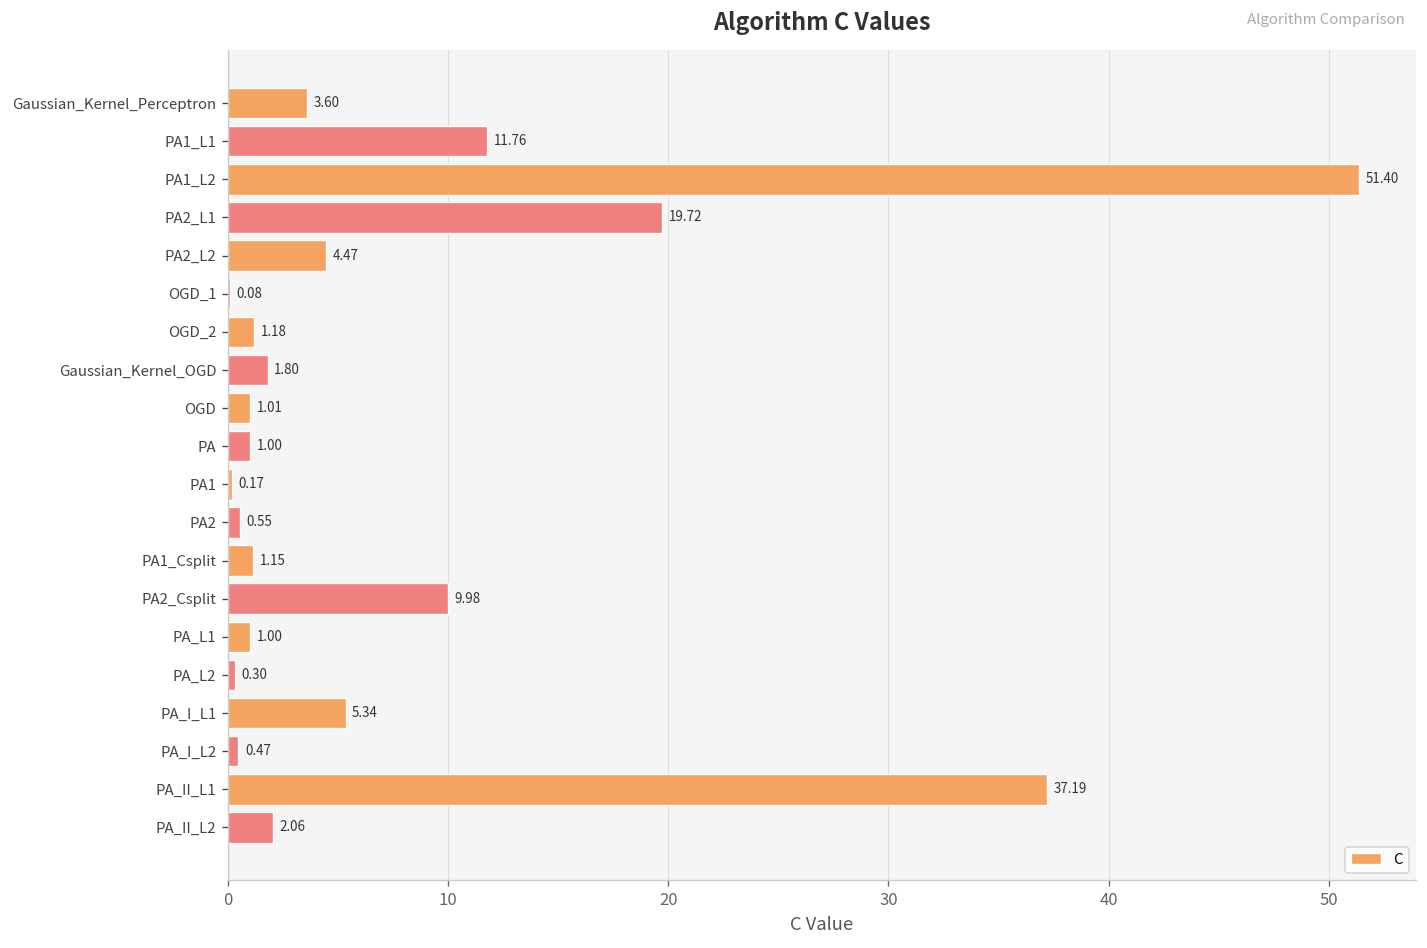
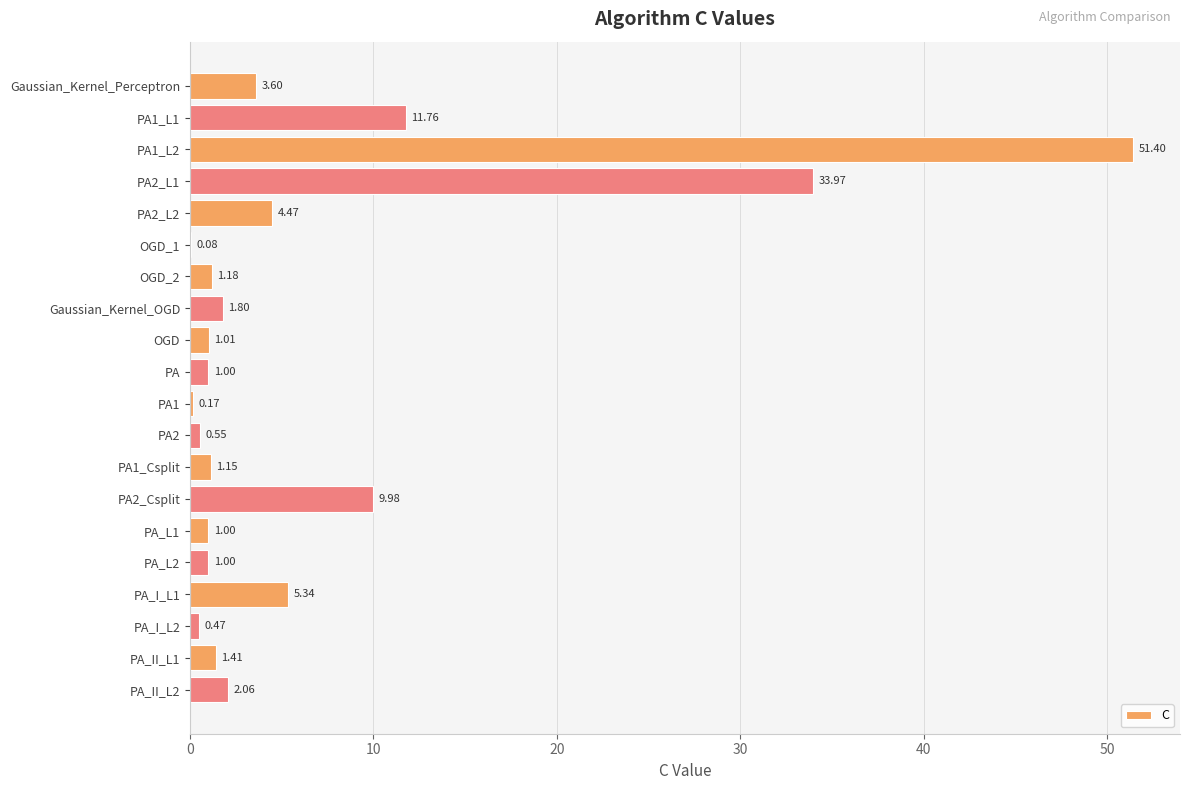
PA2_L1: 19.72 -> 33.97
PA_L2: 0.30 -> 1.00
PA_II_L1: 37.19 -> 1.41
